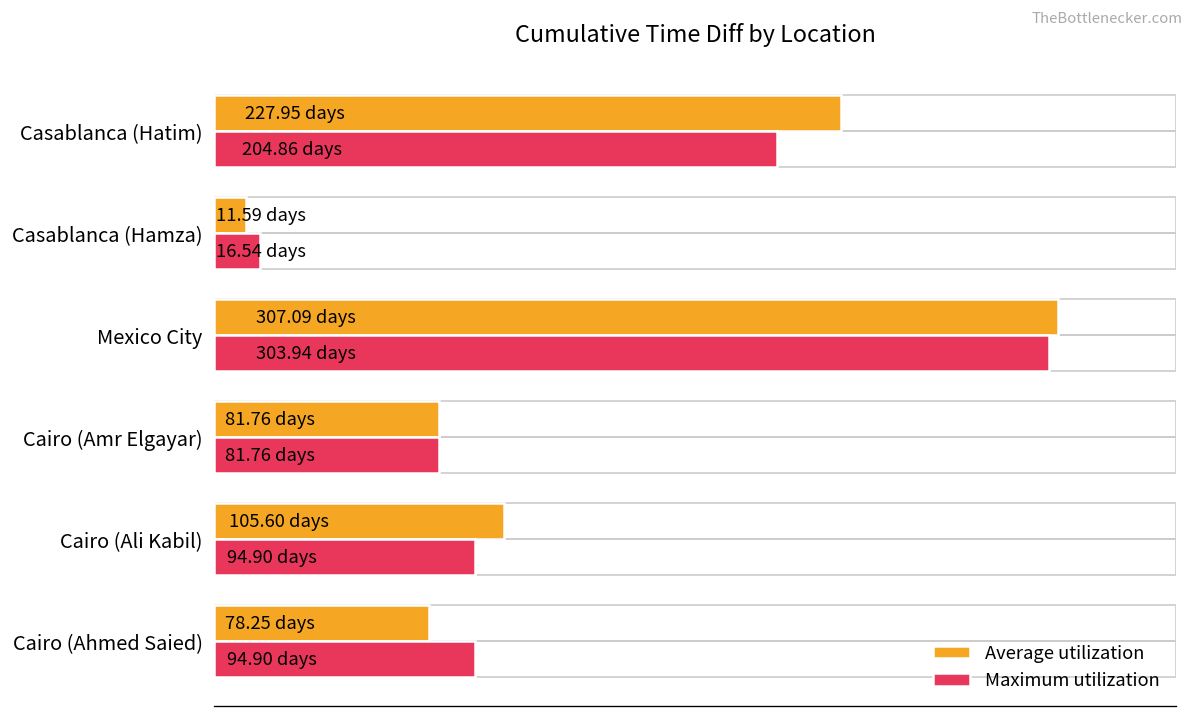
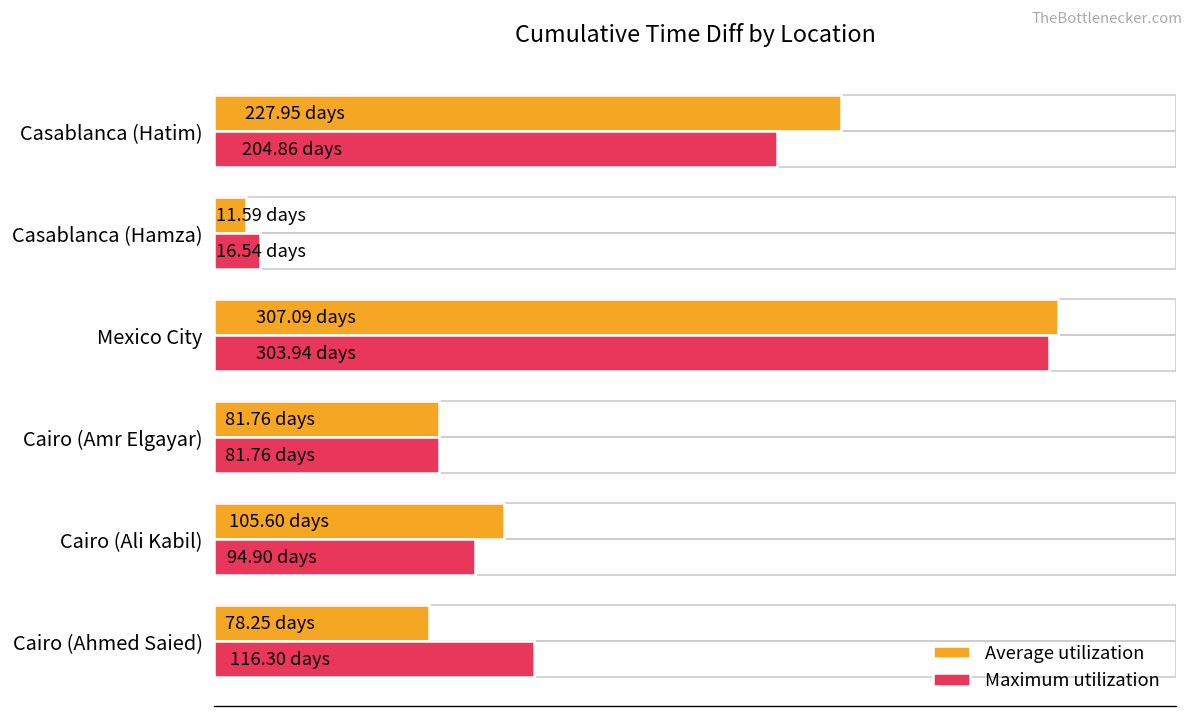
Maximum utilization, Cairo (Ahmed Saied): 94.90 -> 116.30
